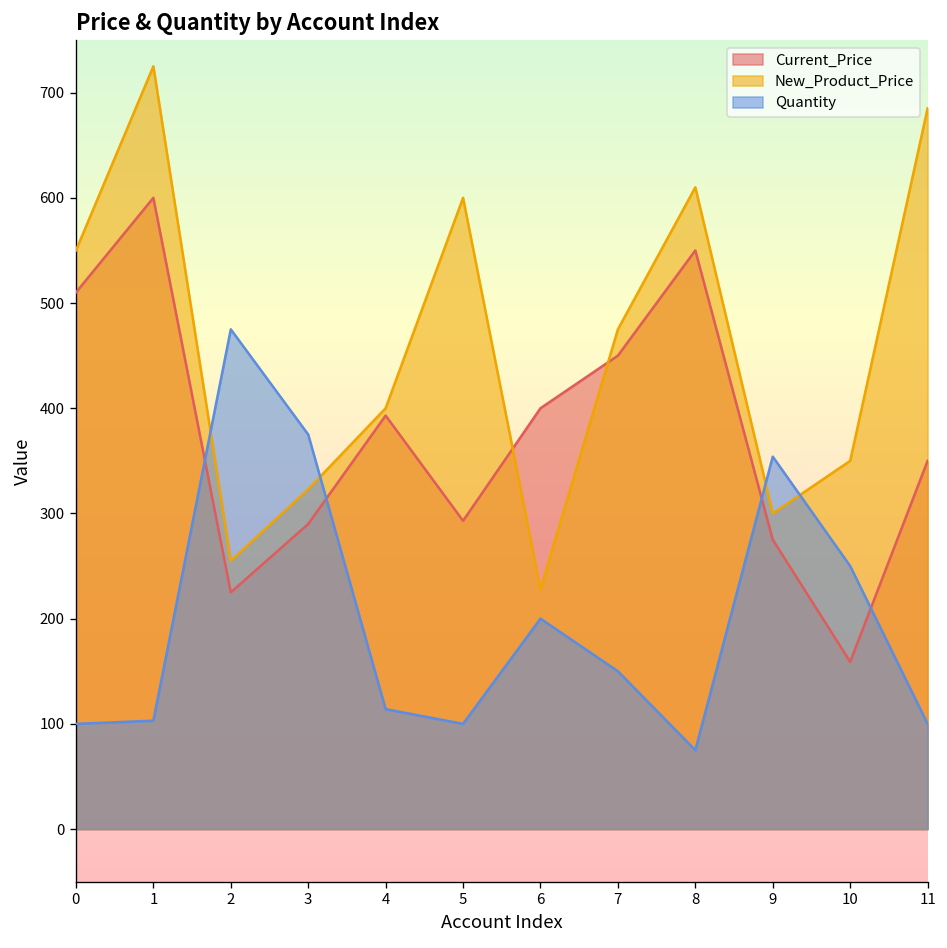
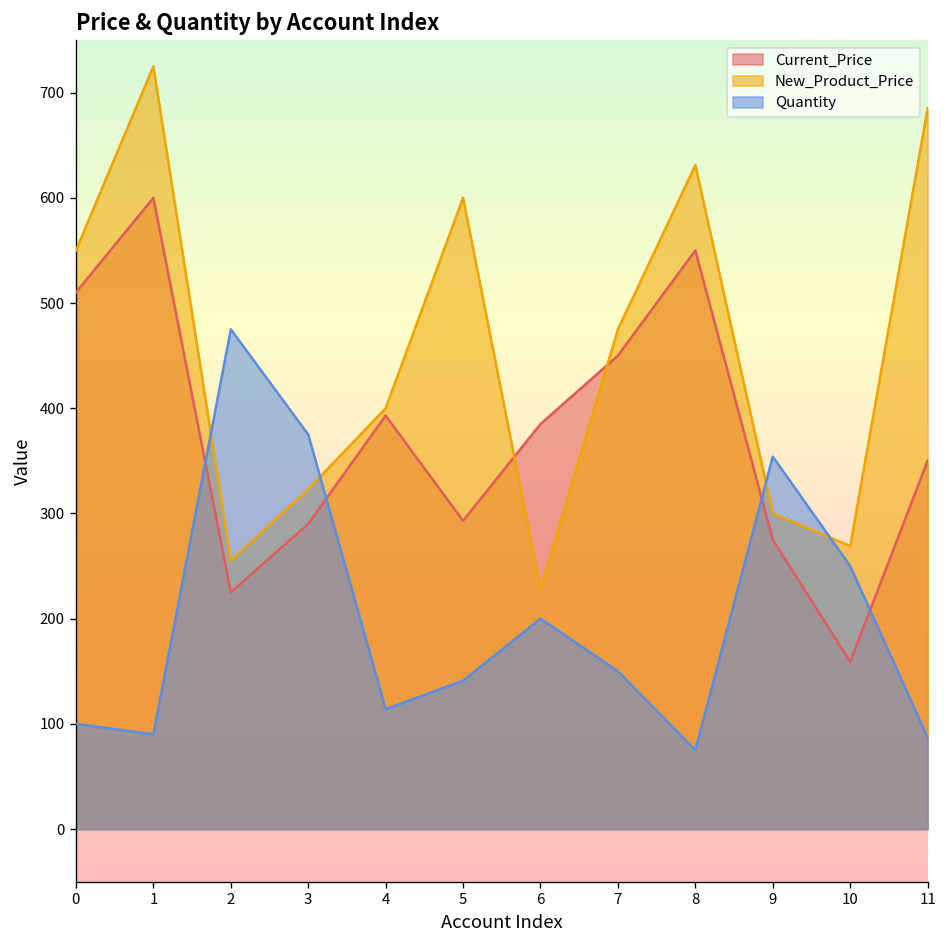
Quantity, 1: 100 -> 90
Quantity, 5: 100 -> 140
Current_Price, 6: 400 -> 390
New_Product_Price, 8: 610 -> 630
New_Product_Price, 10: 350 -> 270
Quantity, 11: 100 -> 90
